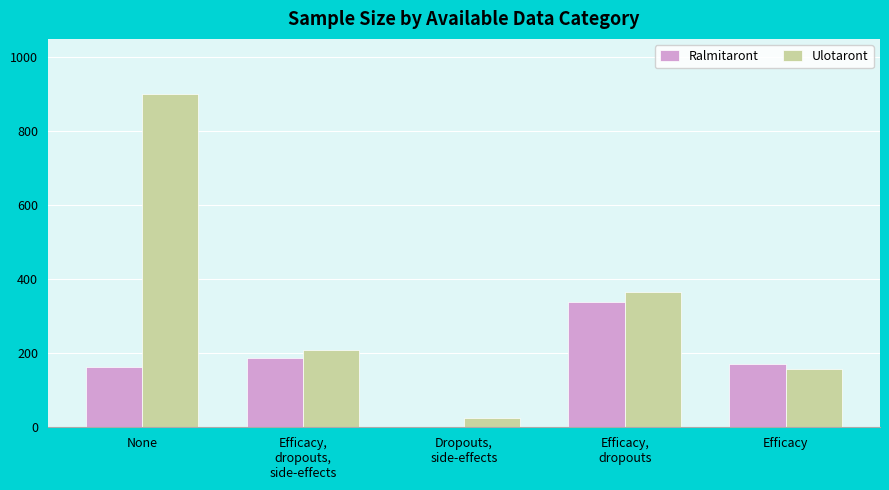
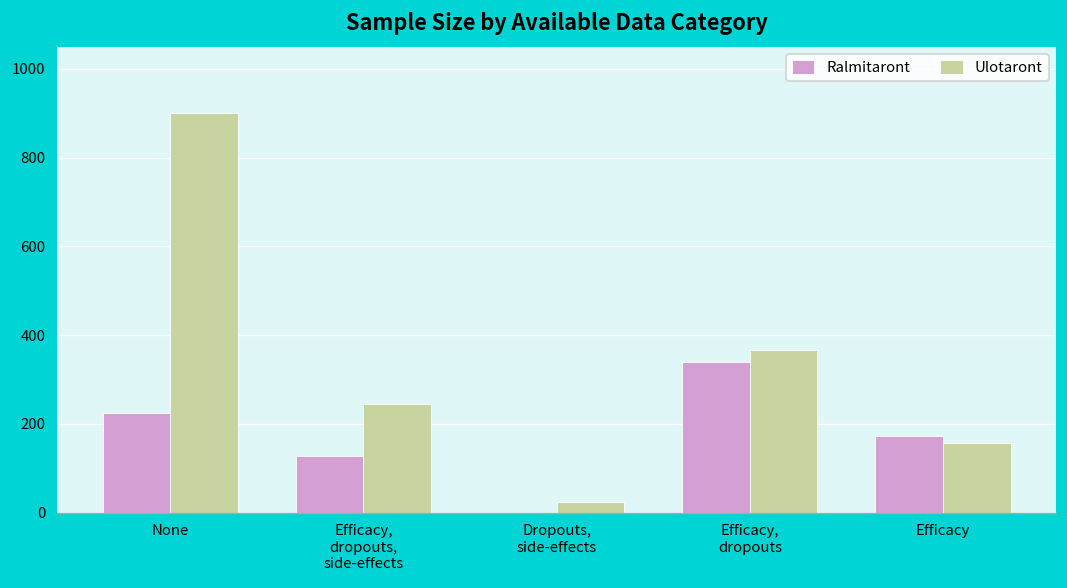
Ralmitaront, None: 160 -> 220
Ralmitaront, Efficacy, dropouts, side-effects: 190 -> 130
Ulotaront, Efficacy, dropouts, side-effects: 210 -> 250
